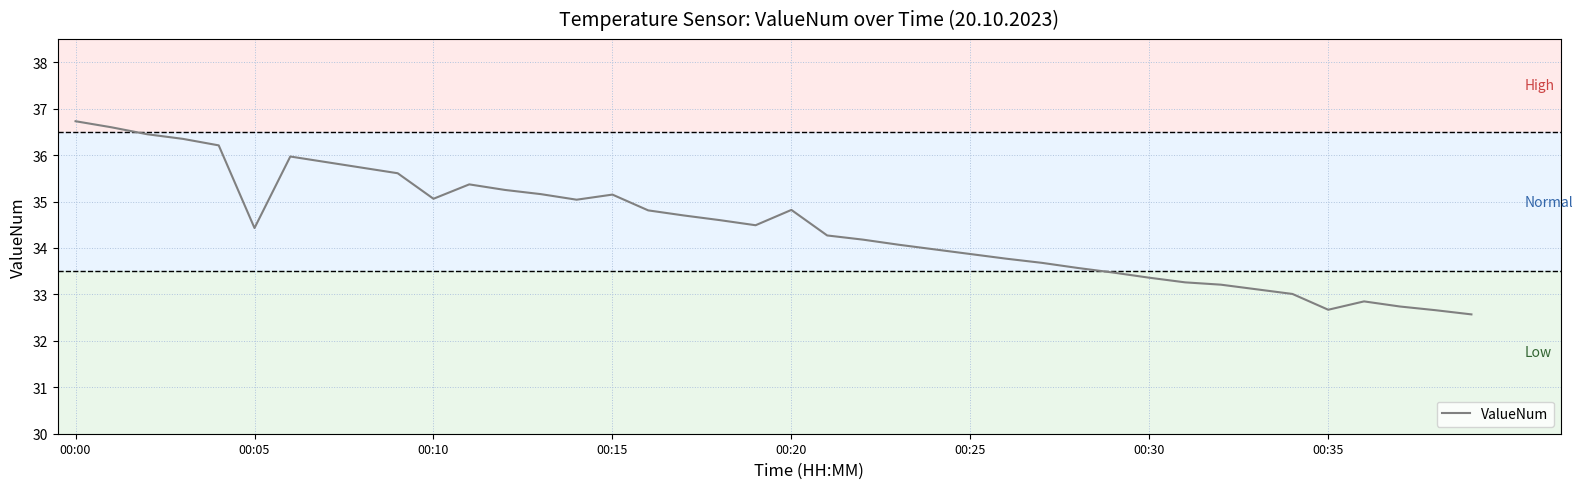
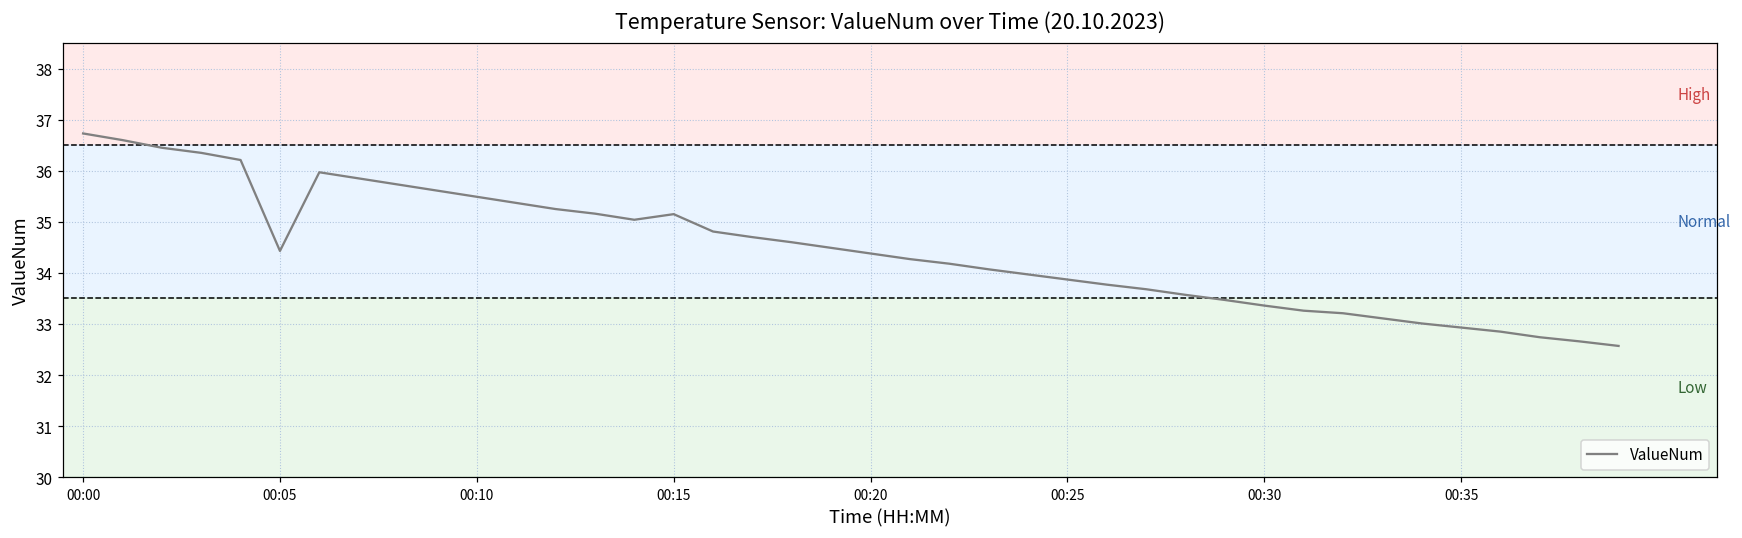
00:10: 35.1 -> 35.5
00:20: 34.8 -> 34.4
00:35: 32.7 -> 32.9
